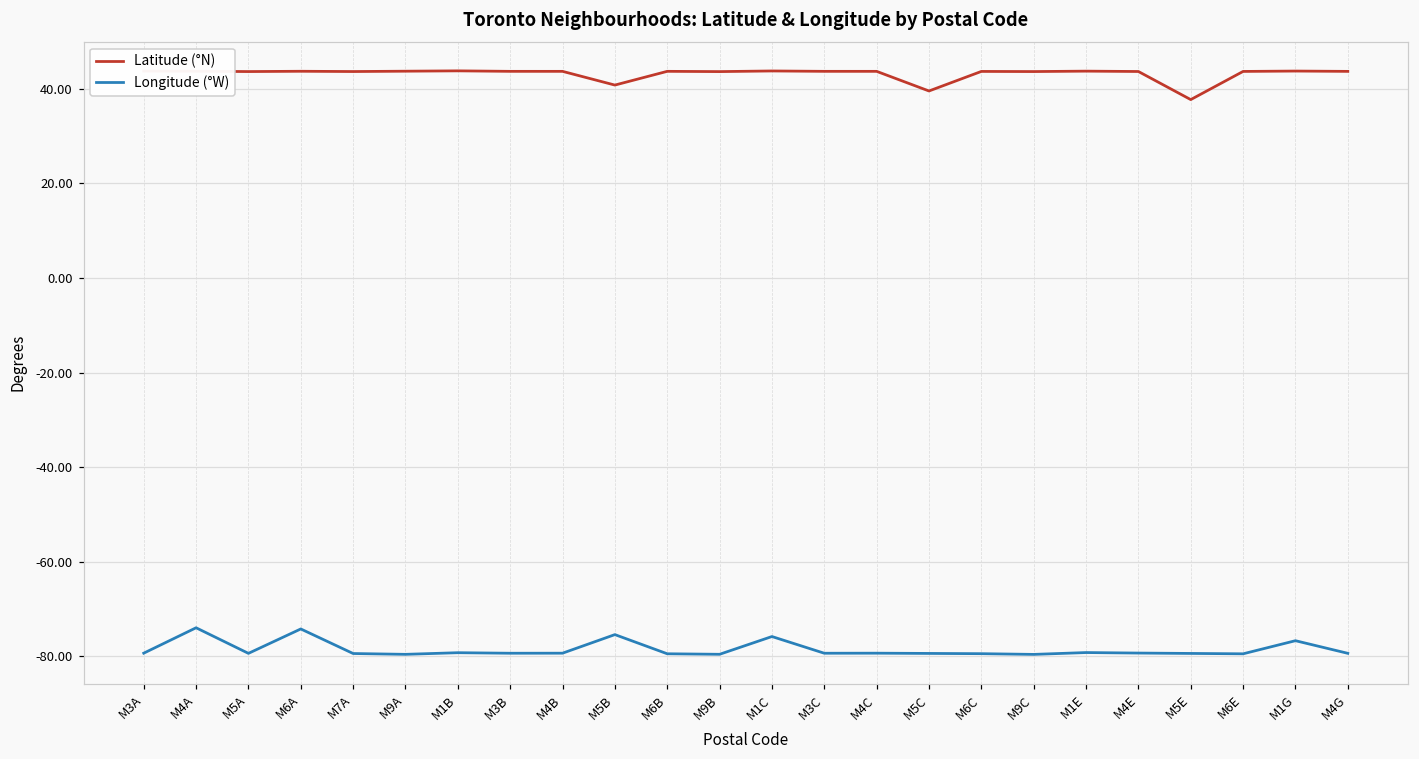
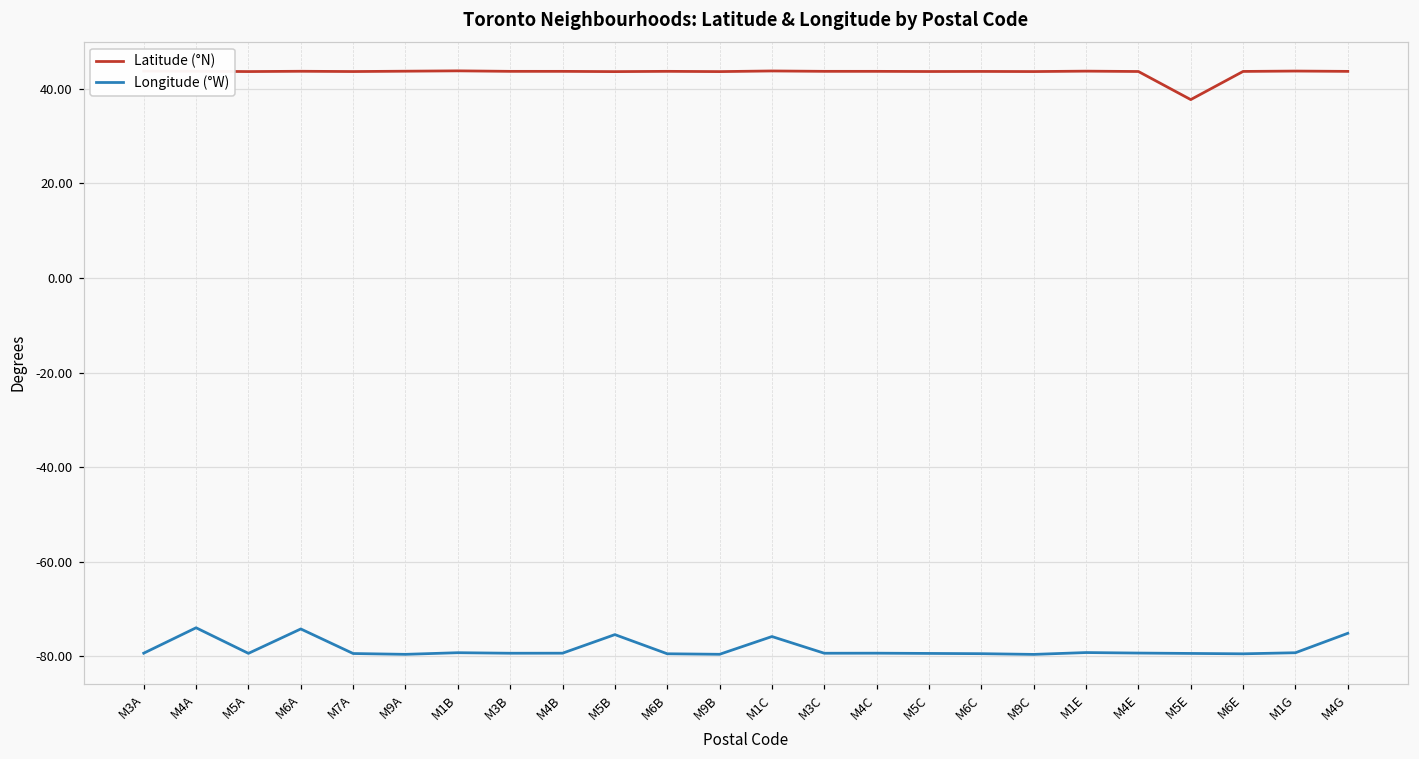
Latitude (°N), M5B: 41 -> 44
Latitude (°N), M5C: 40 -> 44
Longitude (°W), M1G: -77 -> -79
Longitude (°W), M4G: -79 -> -75
